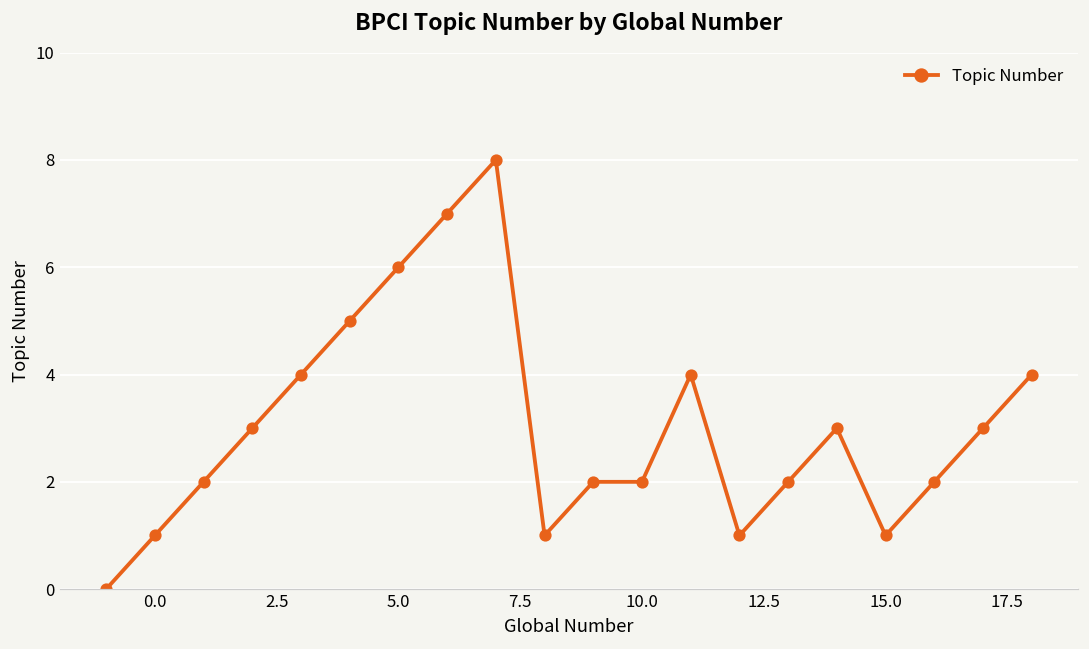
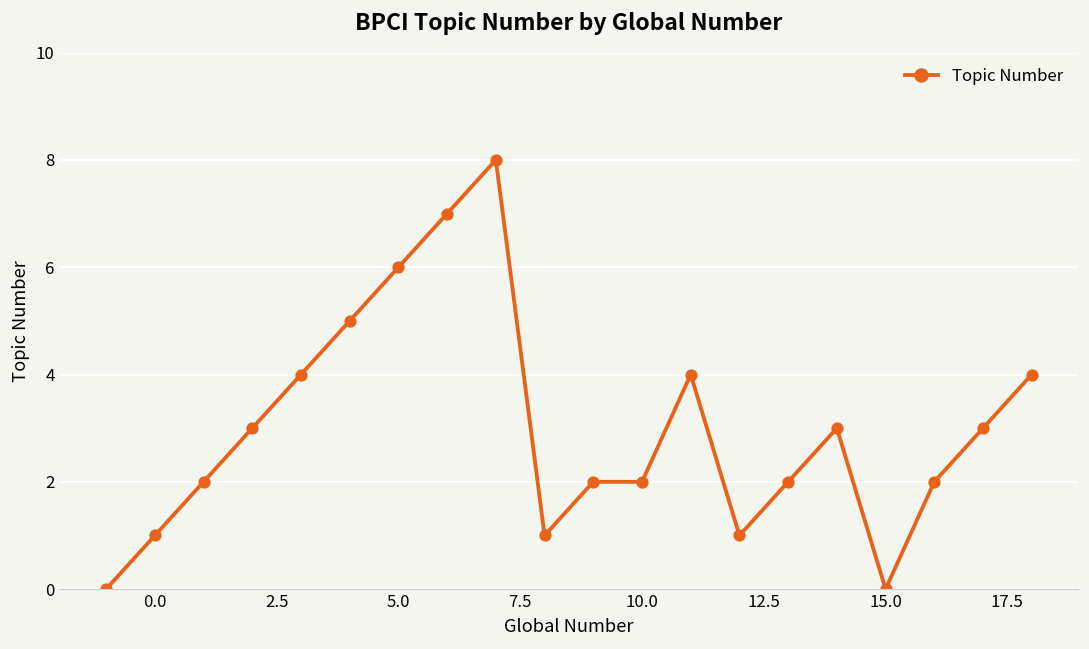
15.0: 1 -> 0
